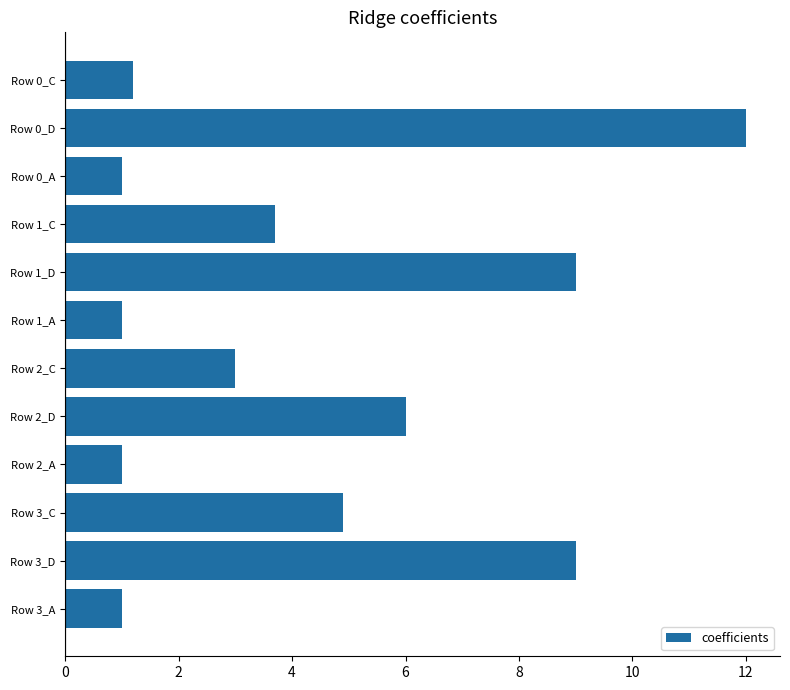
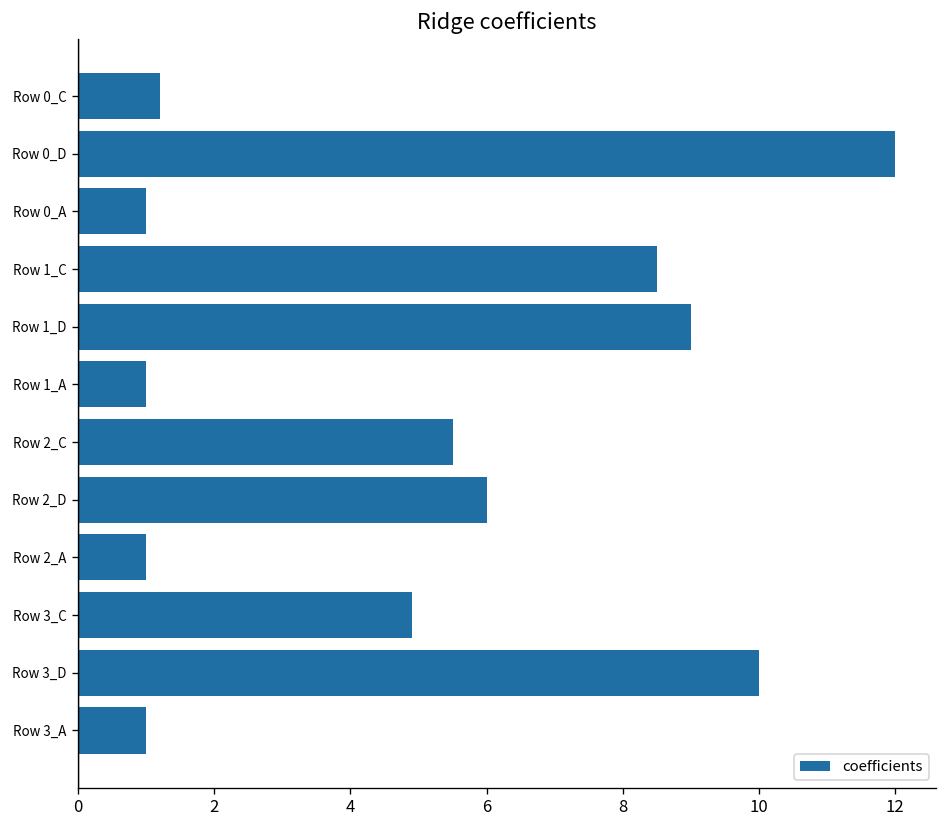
Row 1_C: 3.7 -> 8.5
Row 2_C: 3.0 -> 5.5
Row 3_D: 9 -> 10
